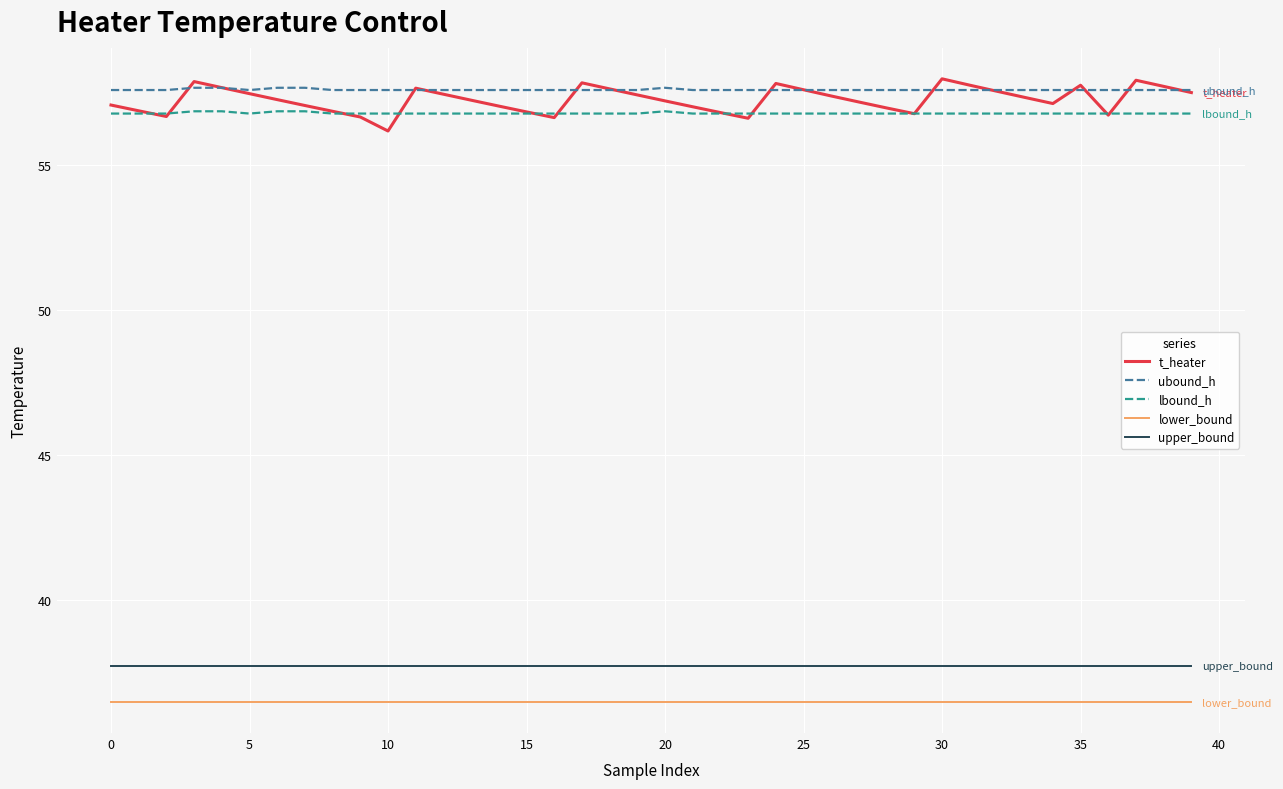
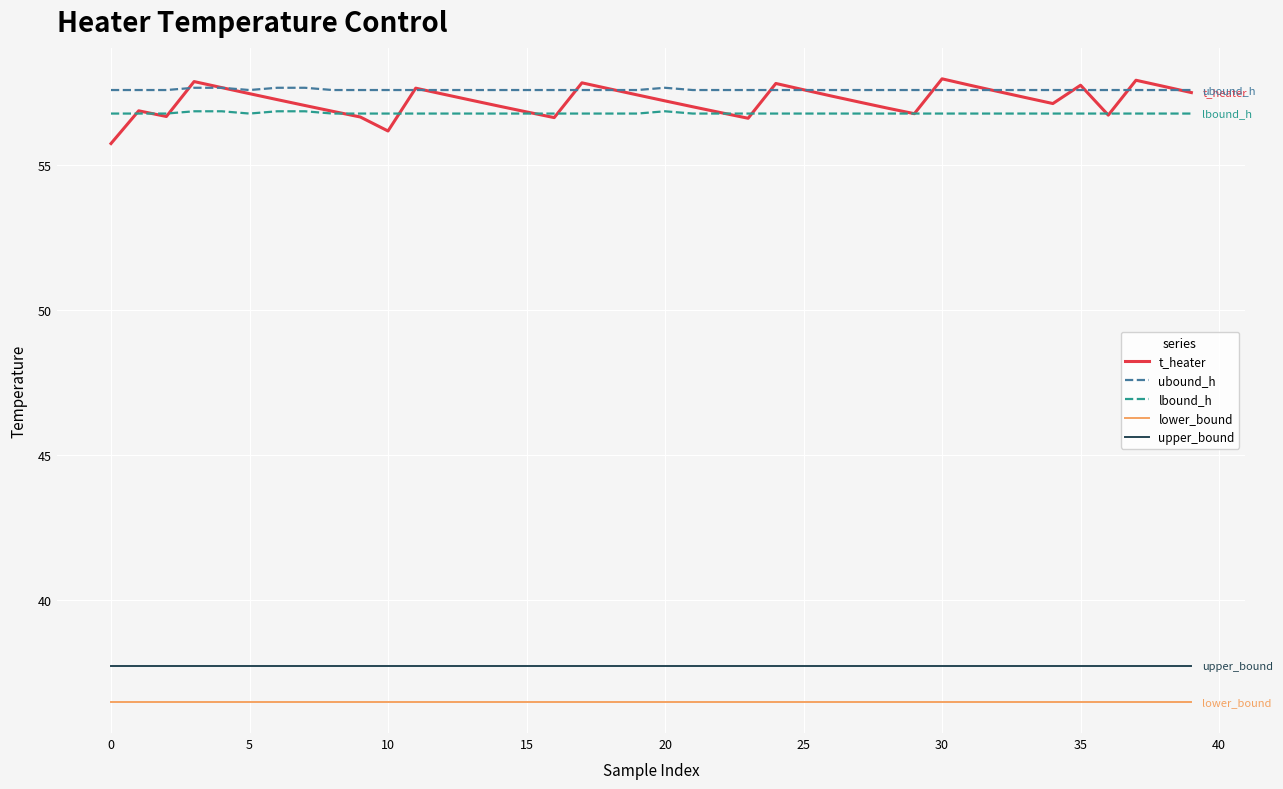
t_heater, 0: 57.0 -> 55.7
